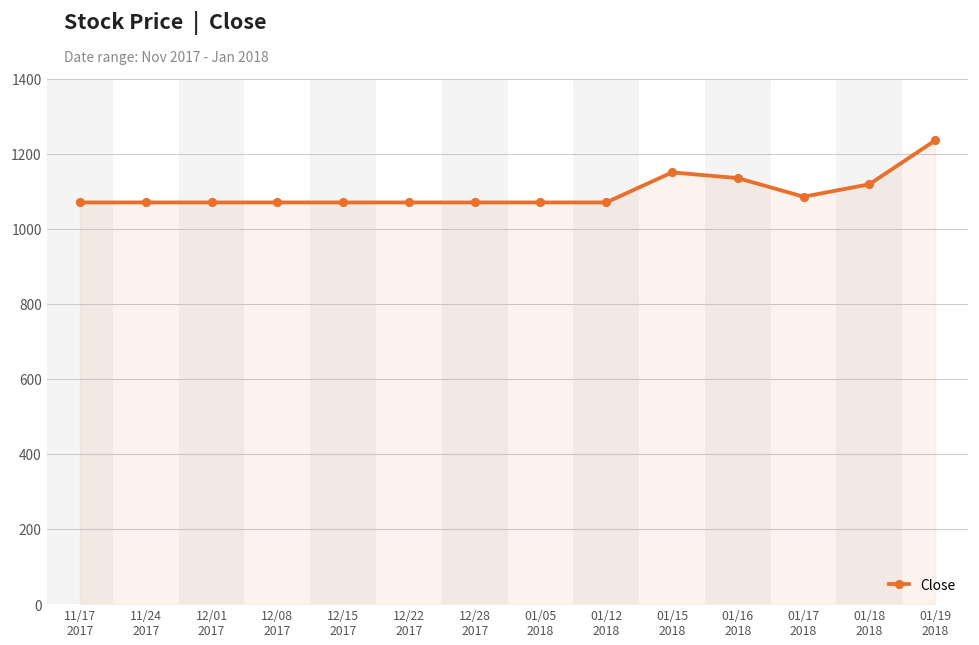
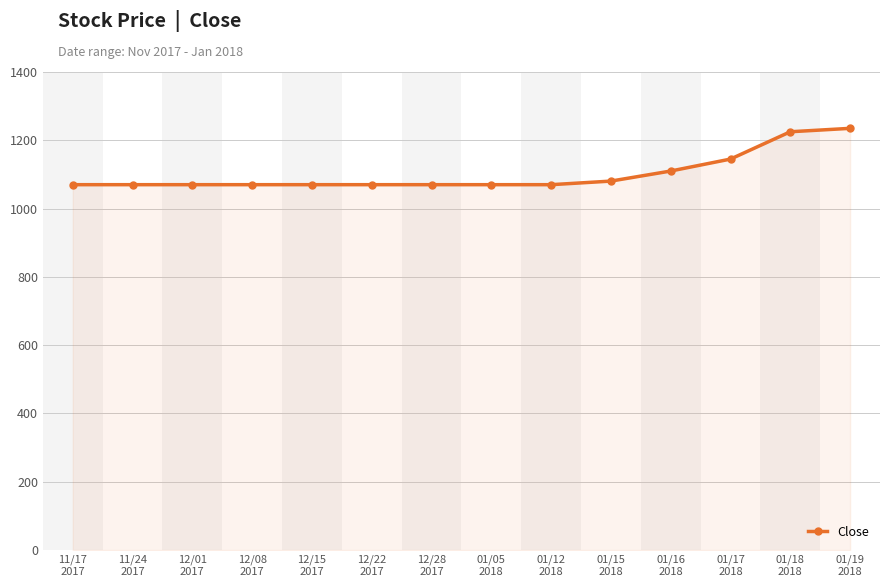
01/15 2018: 1150 -> 1080
01/16 2018: 1130 -> 1110
01/17 2018: 1090 -> 1150
01/18 2018: 1120 -> 1230
